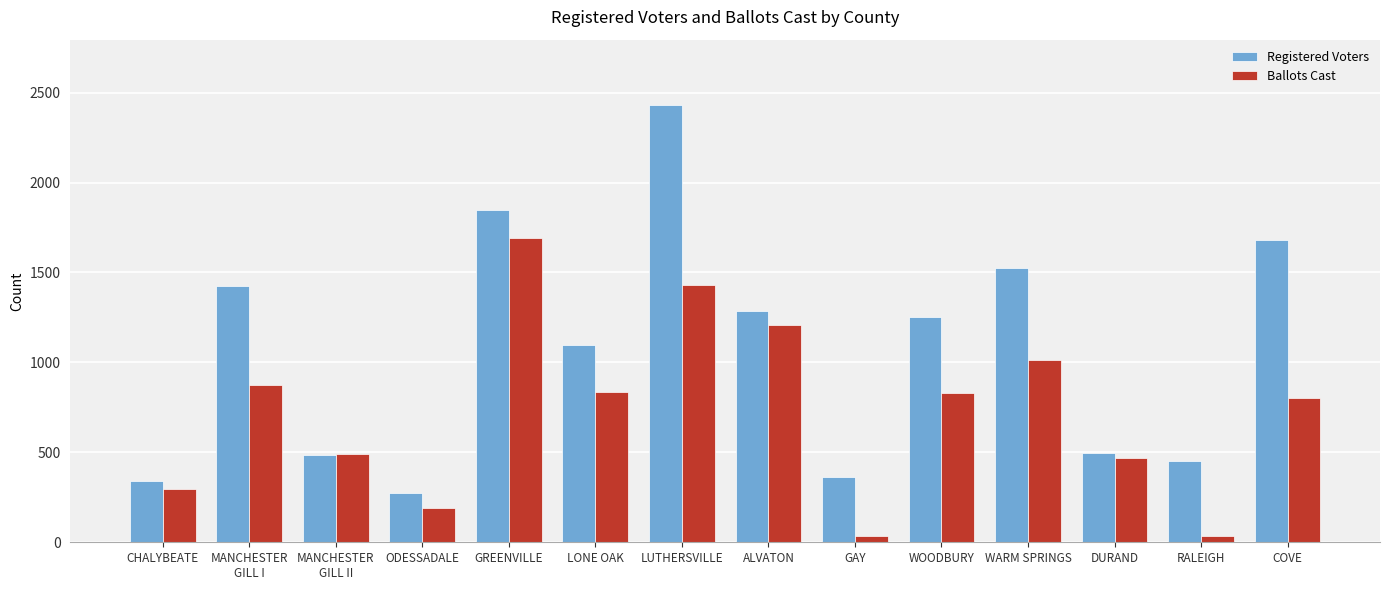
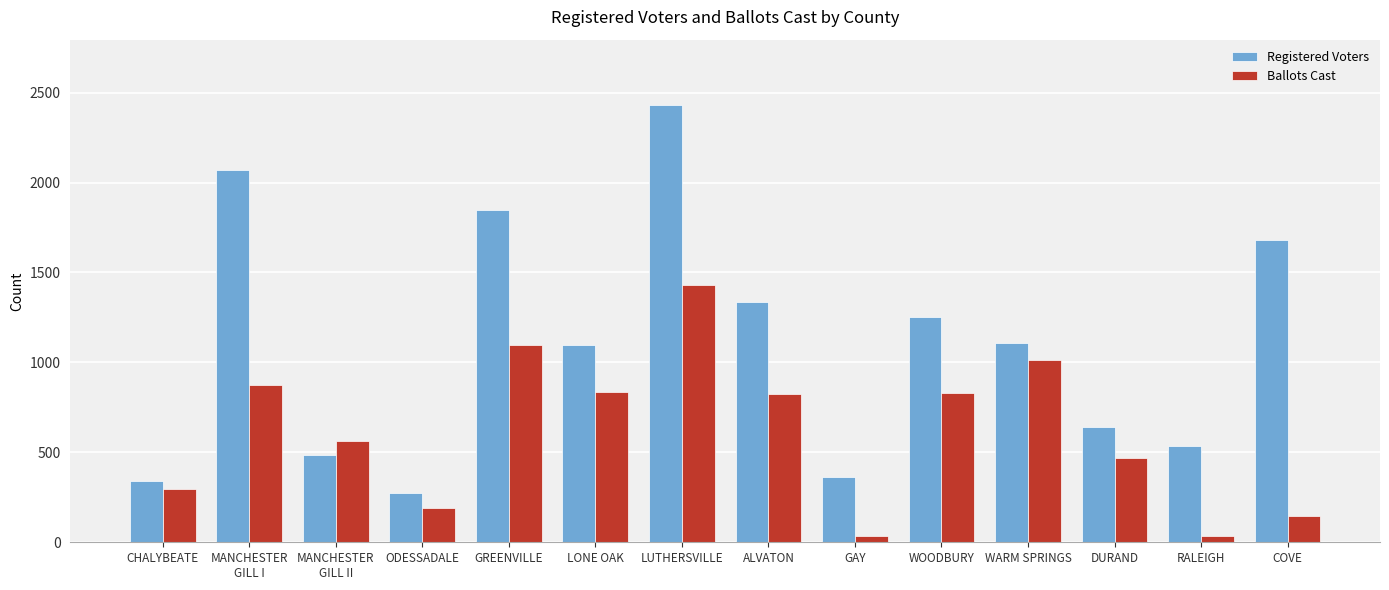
Registered Voters, MANCHESTER GILL I: 1420 -> 2070
Ballots Cast, MANCHESTER GILL II: 490 -> 560
Ballots Cast, GREENVILLE: 1690 -> 1100
Registered Voters, ALVATON: 1290 -> 1340
Ballots Cast, ALVATON: 1210 -> 820
Registered Voters, WARM SPRINGS: 1520 -> 1110
Registered Voters, DURAND: 500 -> 640
Registered Voters, RALEIGH: 450 -> 540
Ballots Cast, COVE: 800 -> 150
